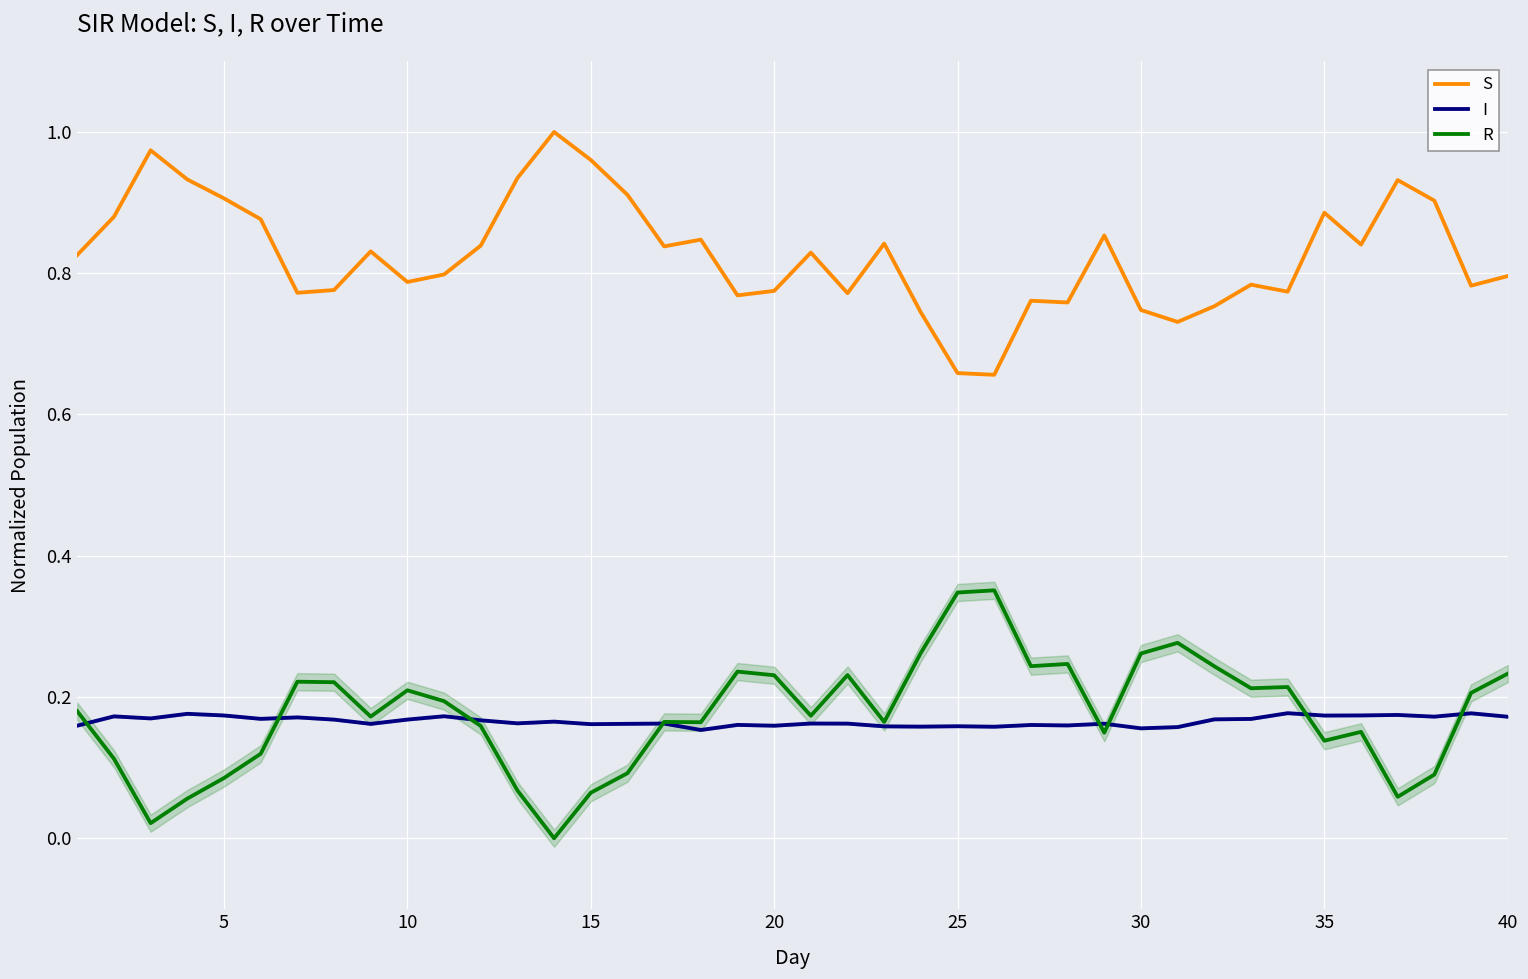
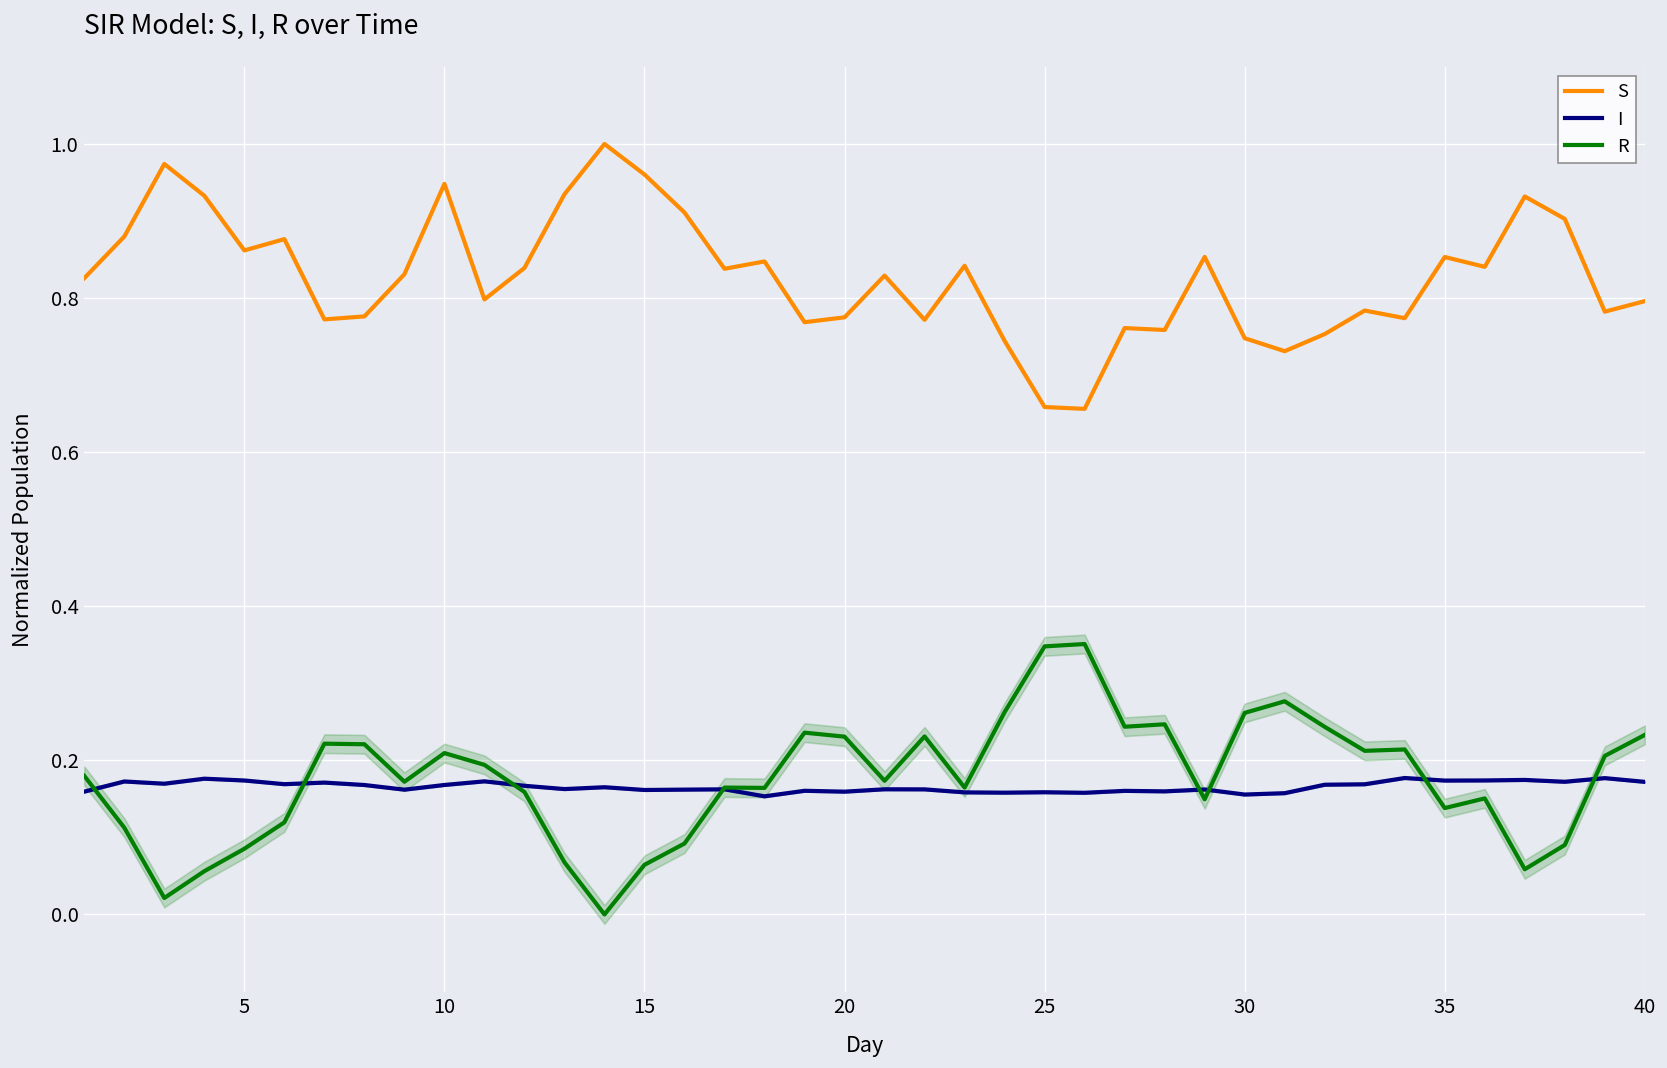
S, 5: 0.91 -> 0.86
S, 10: 0.79 -> 0.95
S, 35: 0.89 -> 0.85
